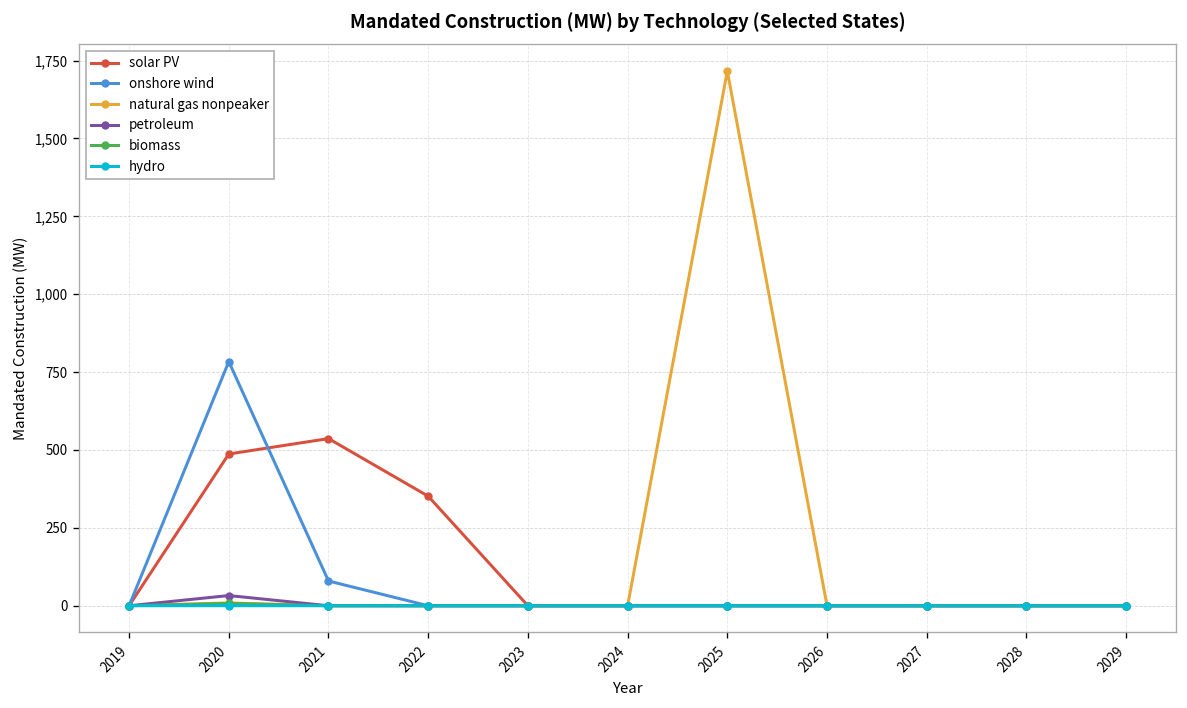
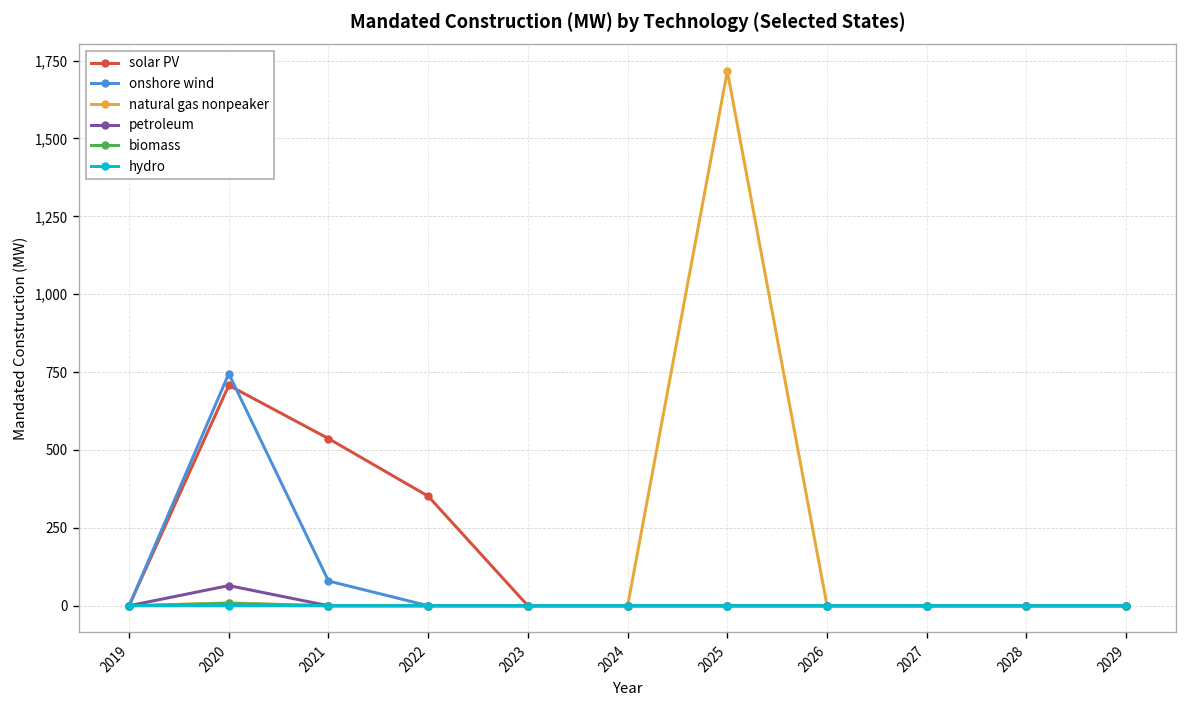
solar PV, 2020: 490 -> 710
onshore wind, 2020: 780 -> 740
petroleum, 2020: 30 -> 60
